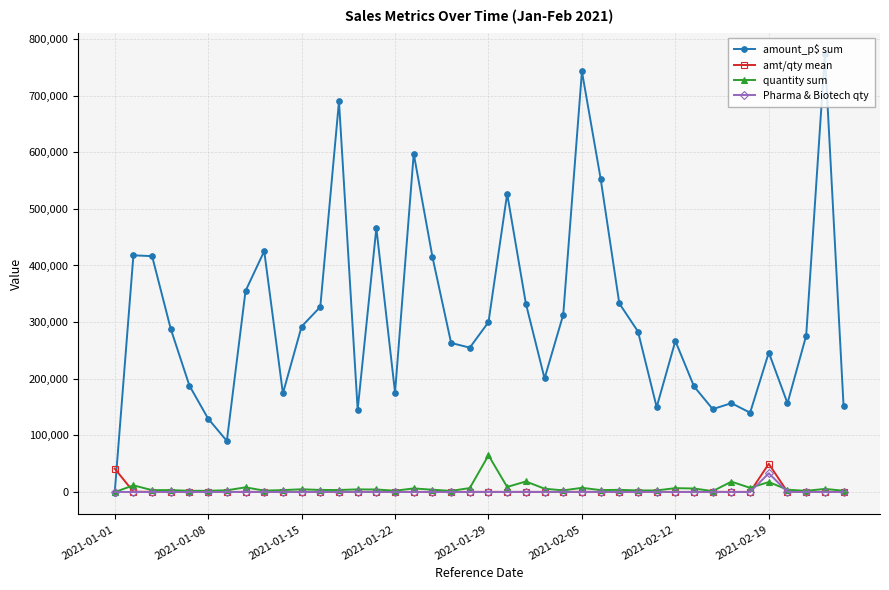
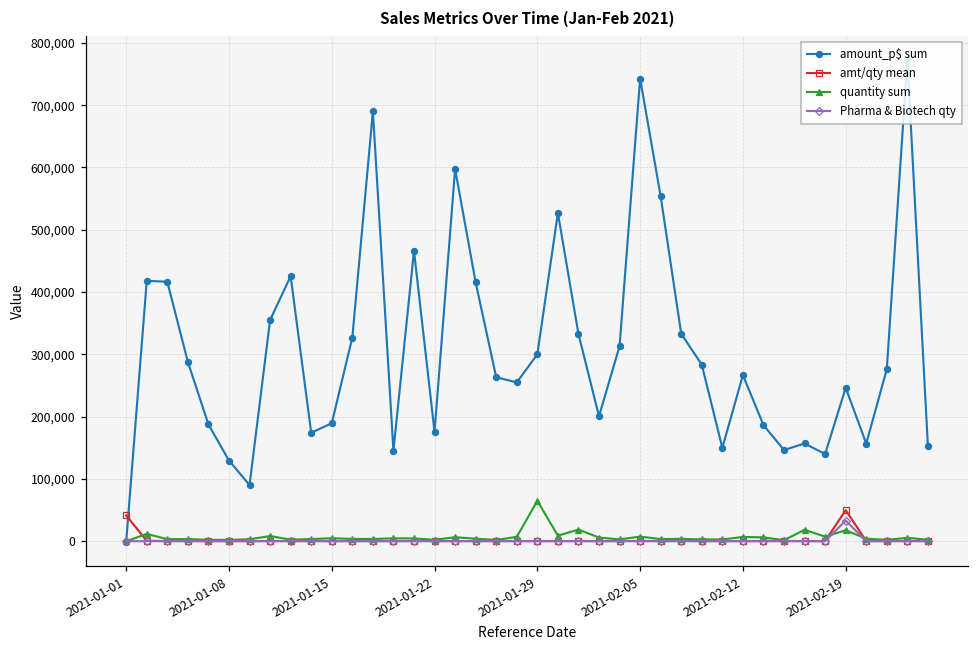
amount_p$ sum, 2021-01-15: 290,000 -> 190,000
